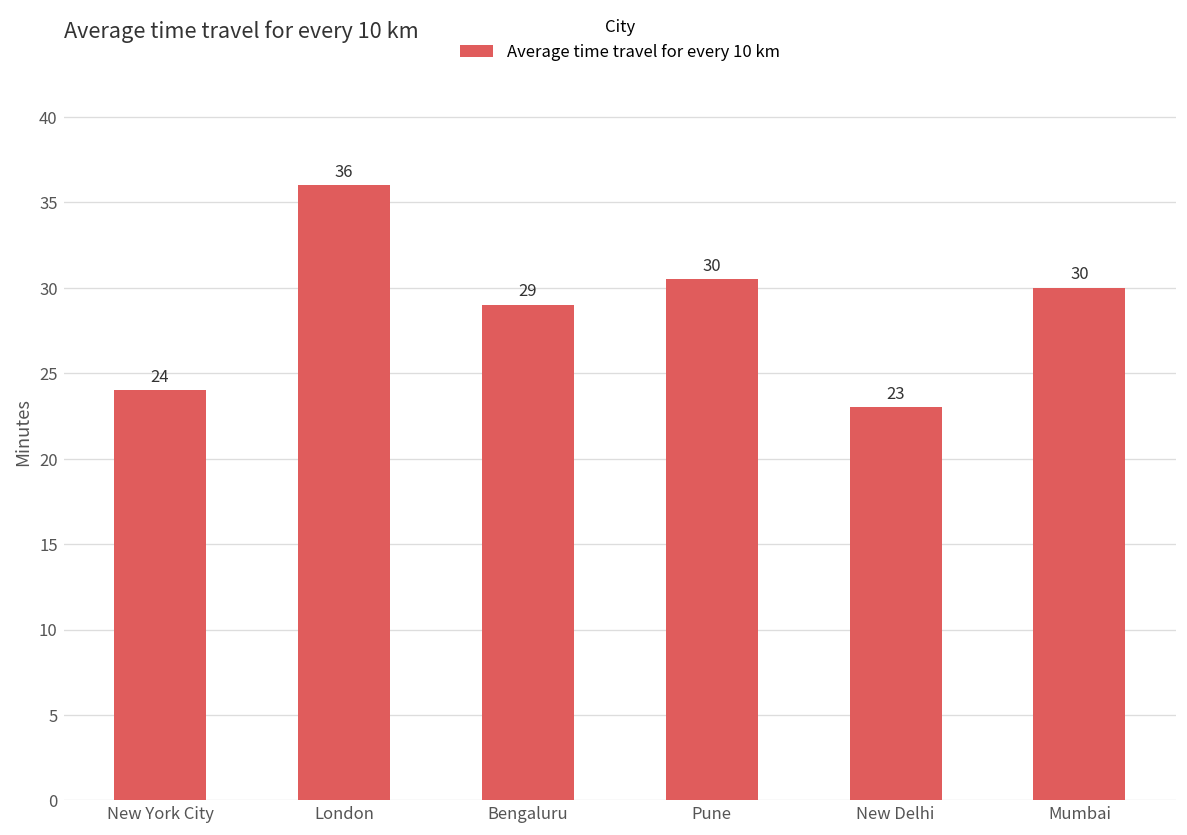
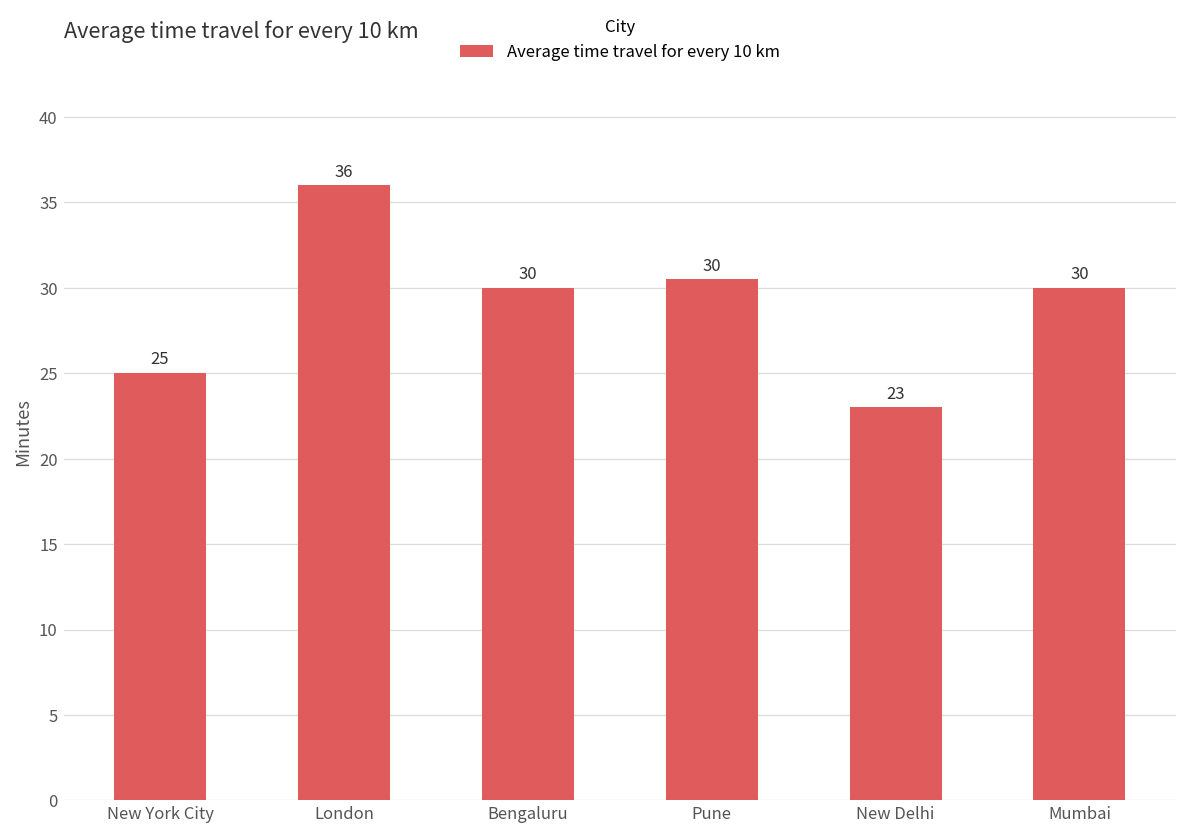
New York City: 24 -> 25
Bengaluru: 29 -> 30
